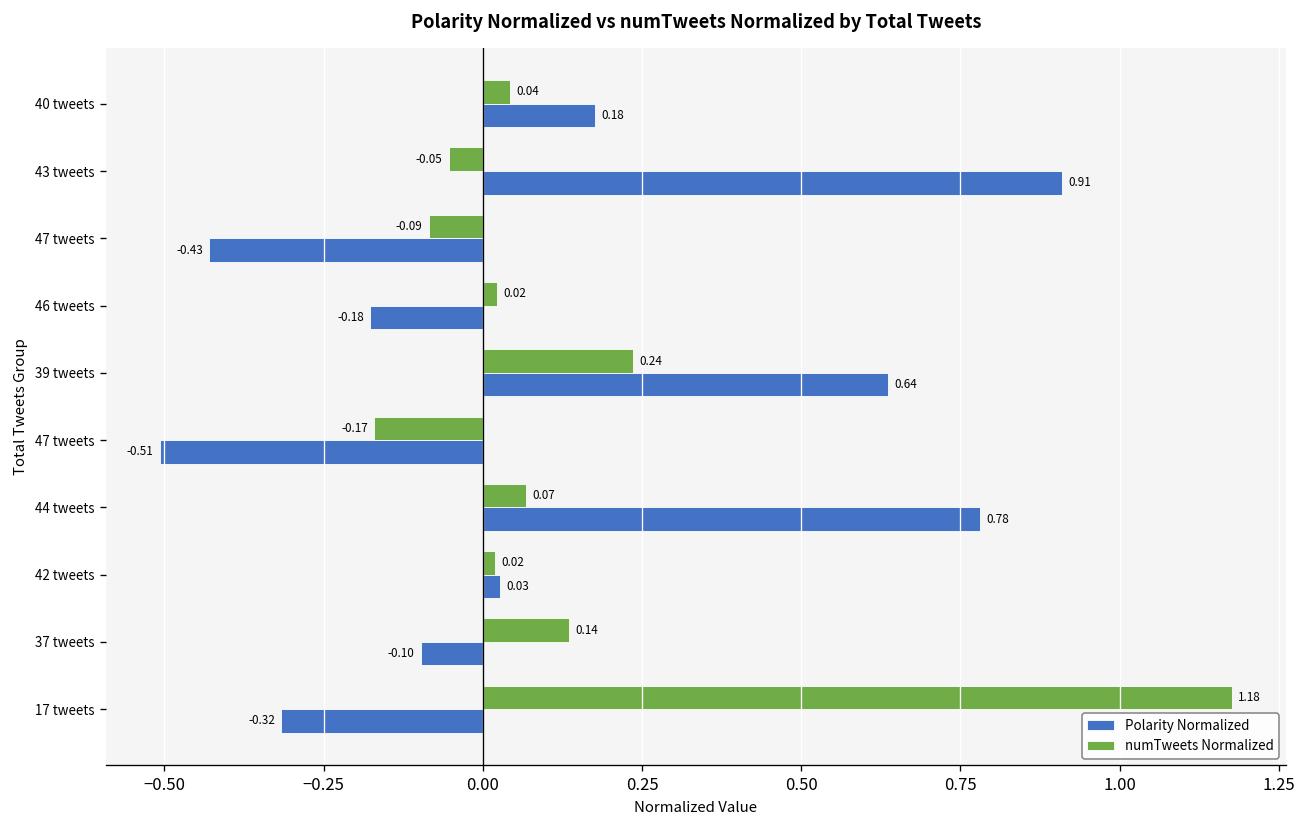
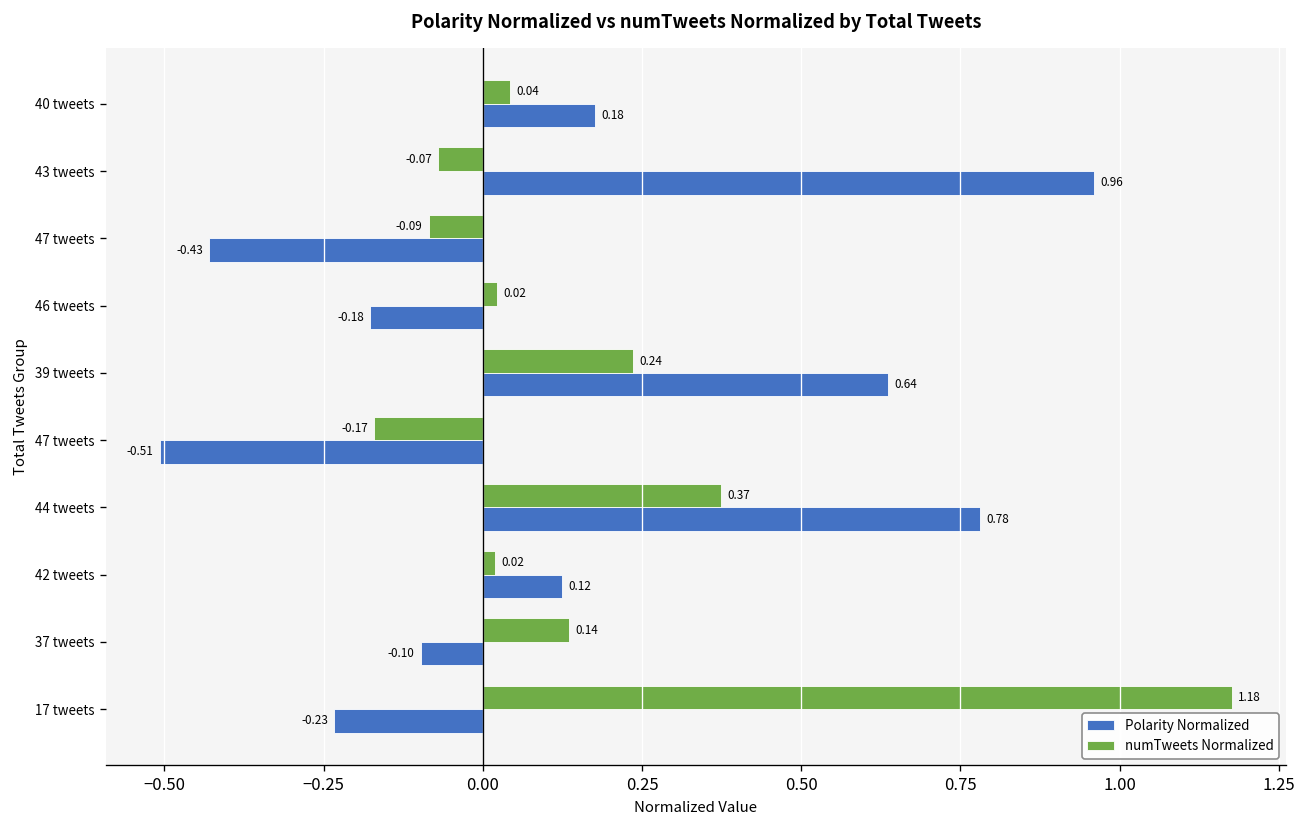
numTweets Normalized, 43 tweets: -0.05 -> -0.07
Polarity Normalized, 43 tweets: 0.91 -> 0.96
numTweets Normalized, 44 tweets: 0.07 -> 0.37
Polarity Normalized, 42 tweets: 0.03 -> 0.12
Polarity Normalized, 17 tweets: -0.32 -> -0.23
